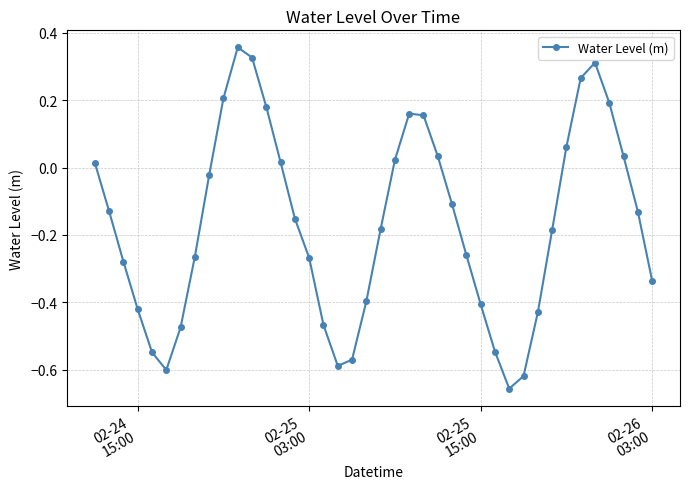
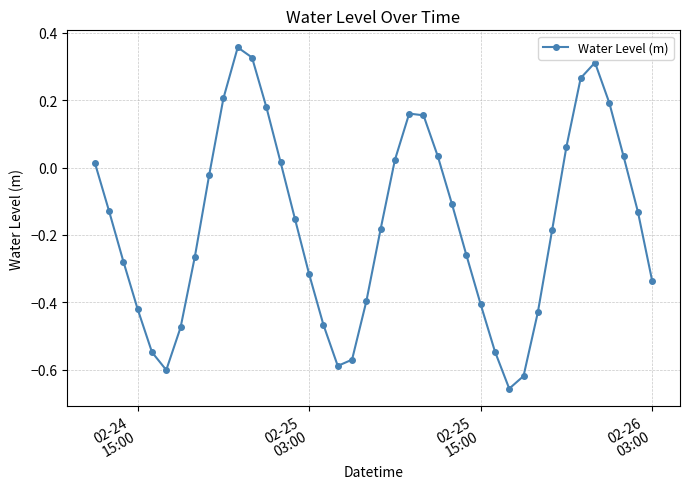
02-25 03:00: -0.27 -> -0.32
